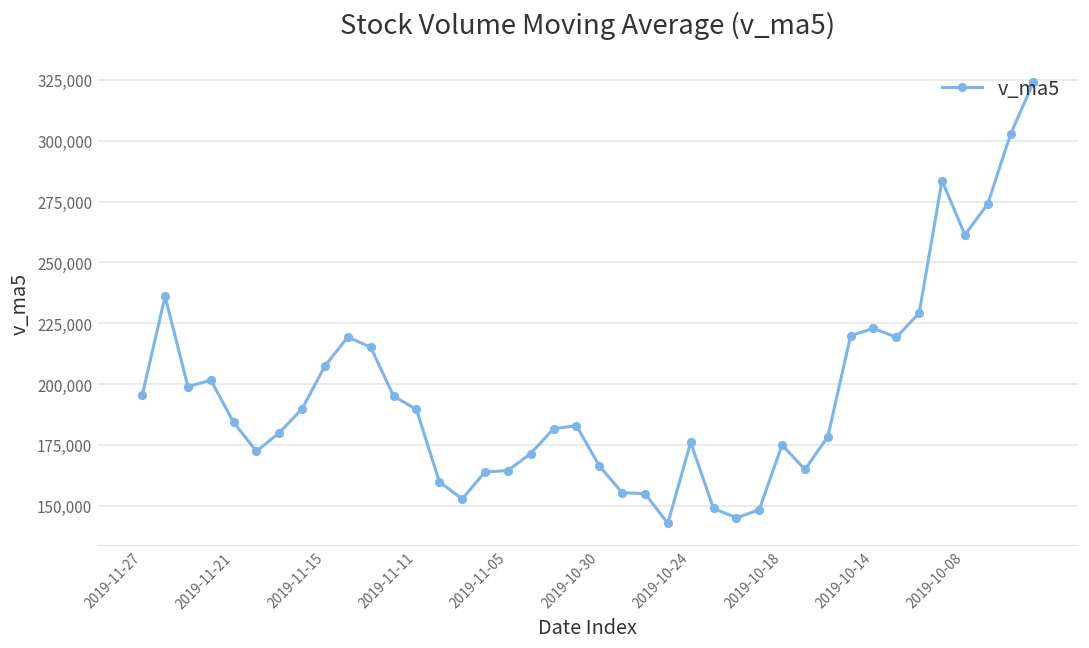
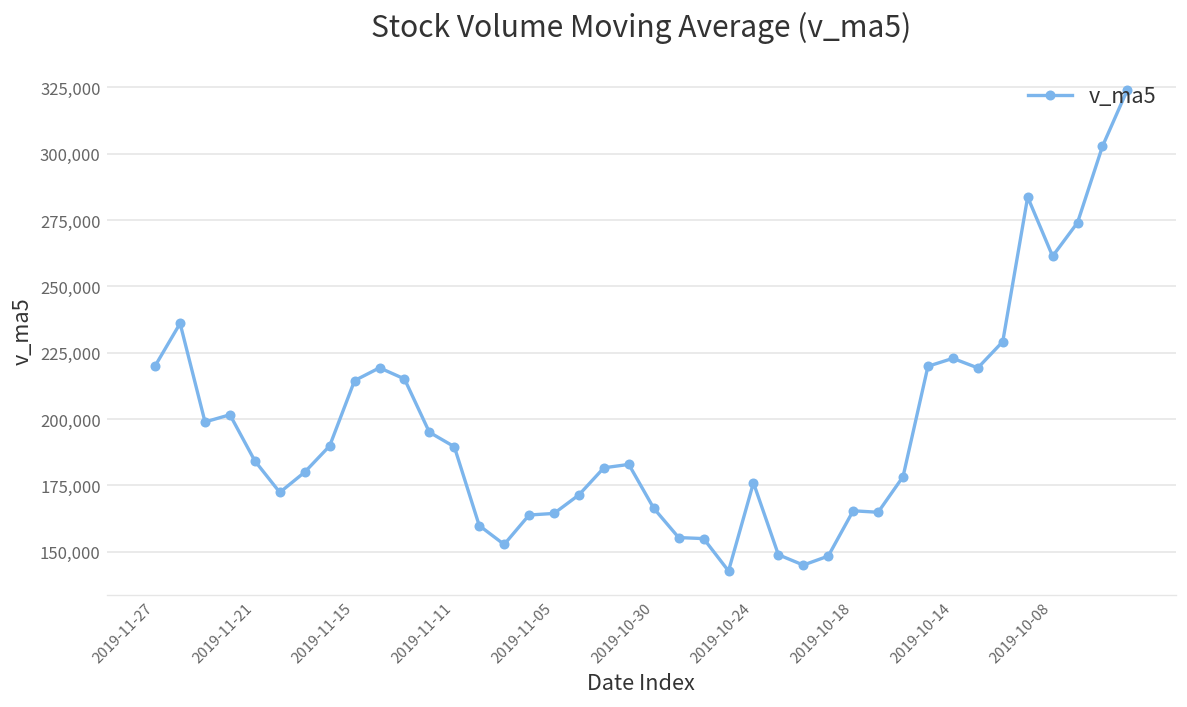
2019-11-27: 195,000 -> 220,000
2019-11-15: 208,000 -> 214,000
2019-10-18: 175,000 -> 165,000
